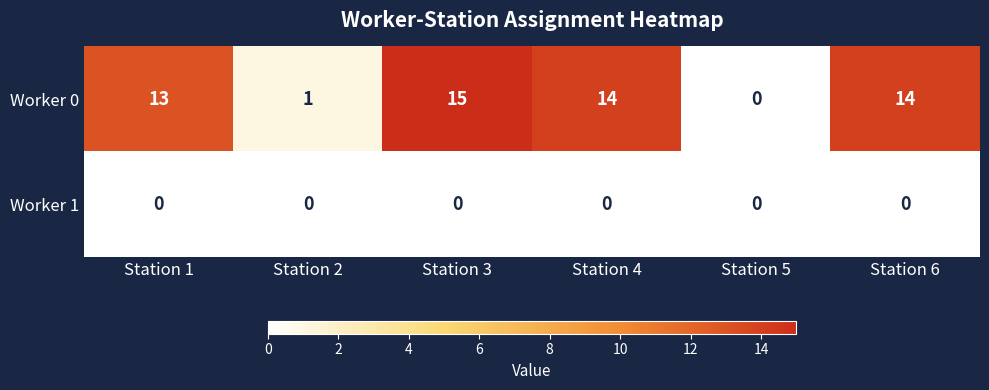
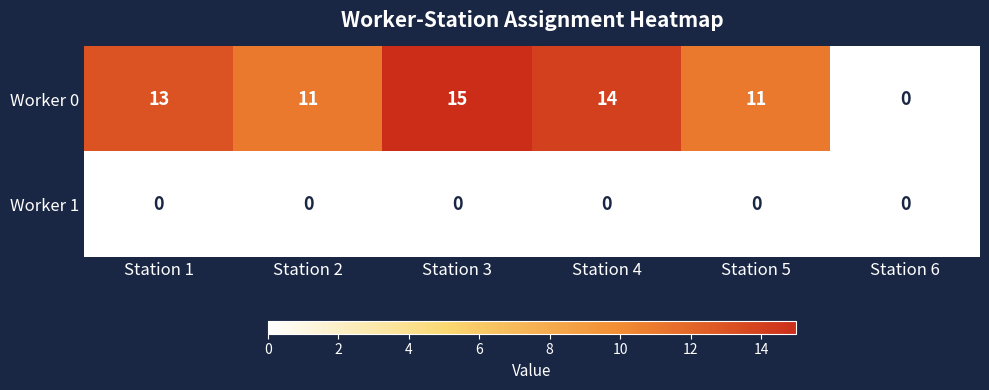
Worker 0, Station 2: 1 -> 11
Worker 0, Station 5: 0 -> 11
Worker 0, Station 6: 14 -> 0
